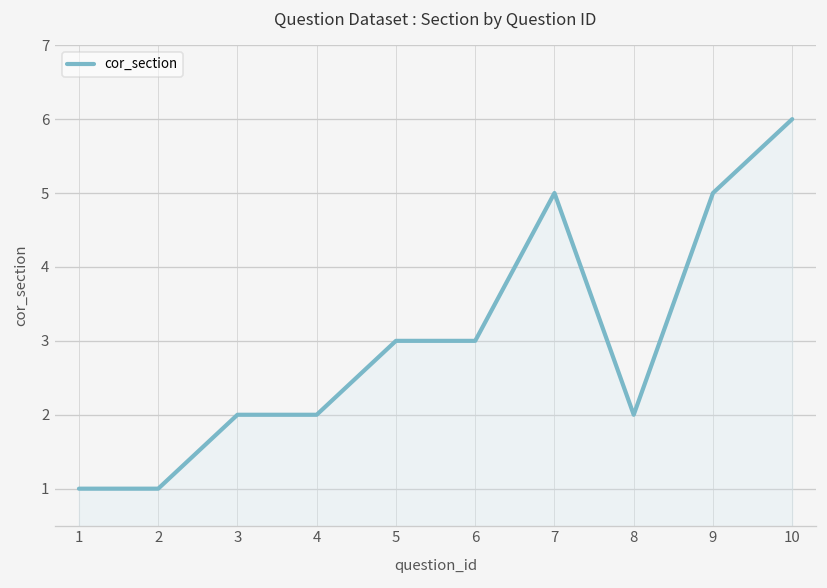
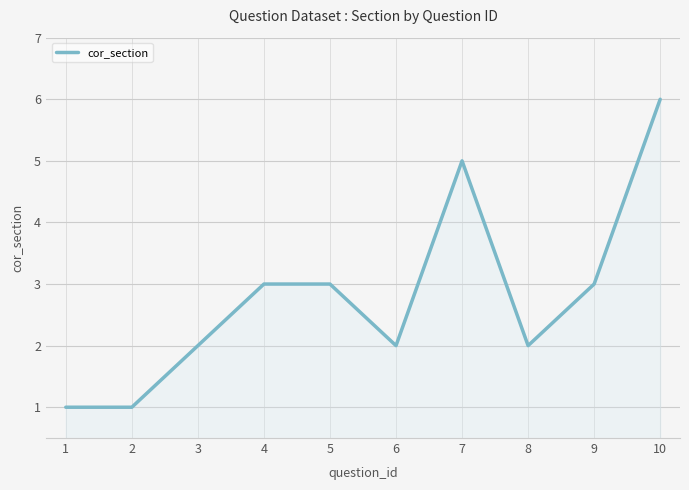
4: 2 -> 3
6: 3 -> 2
9: 5 -> 3
